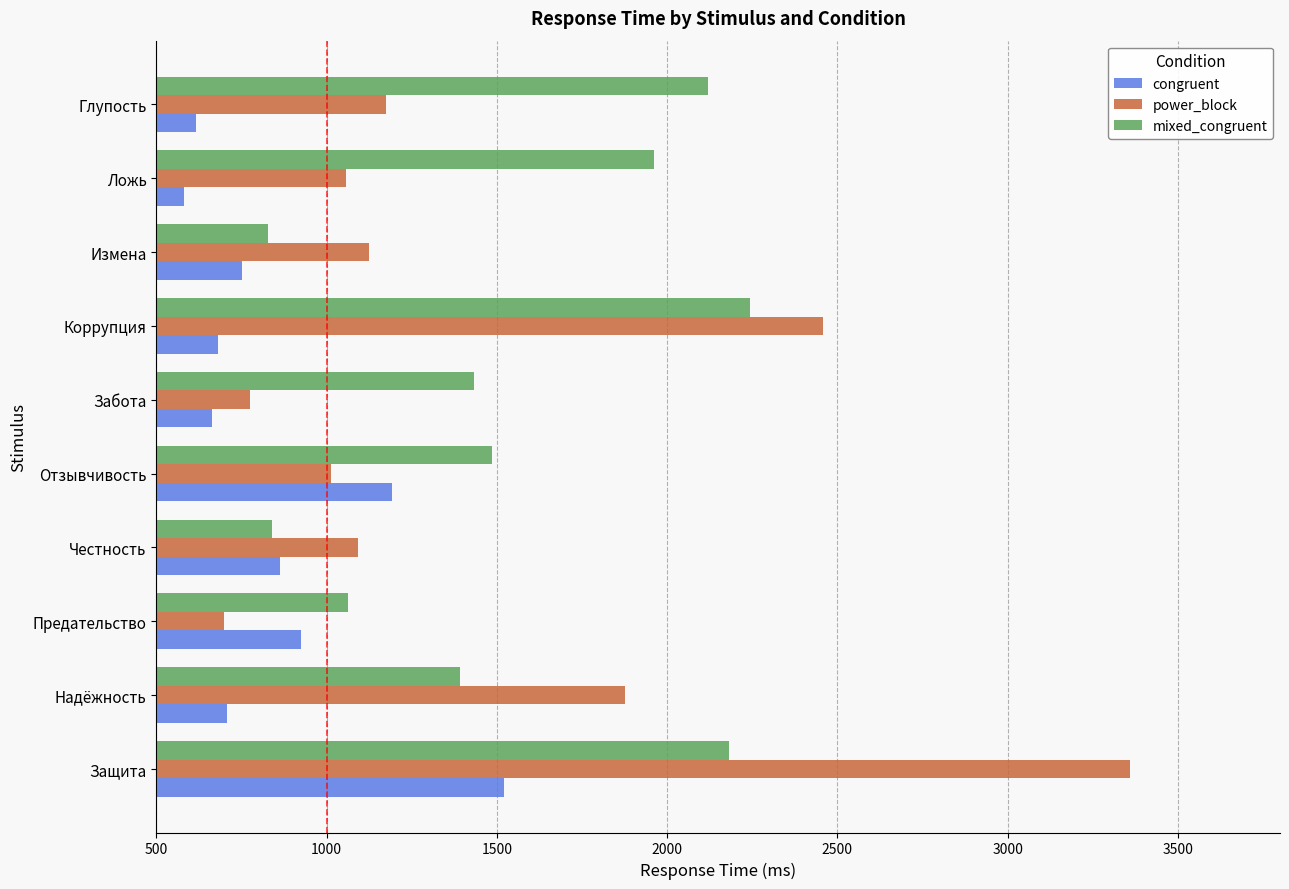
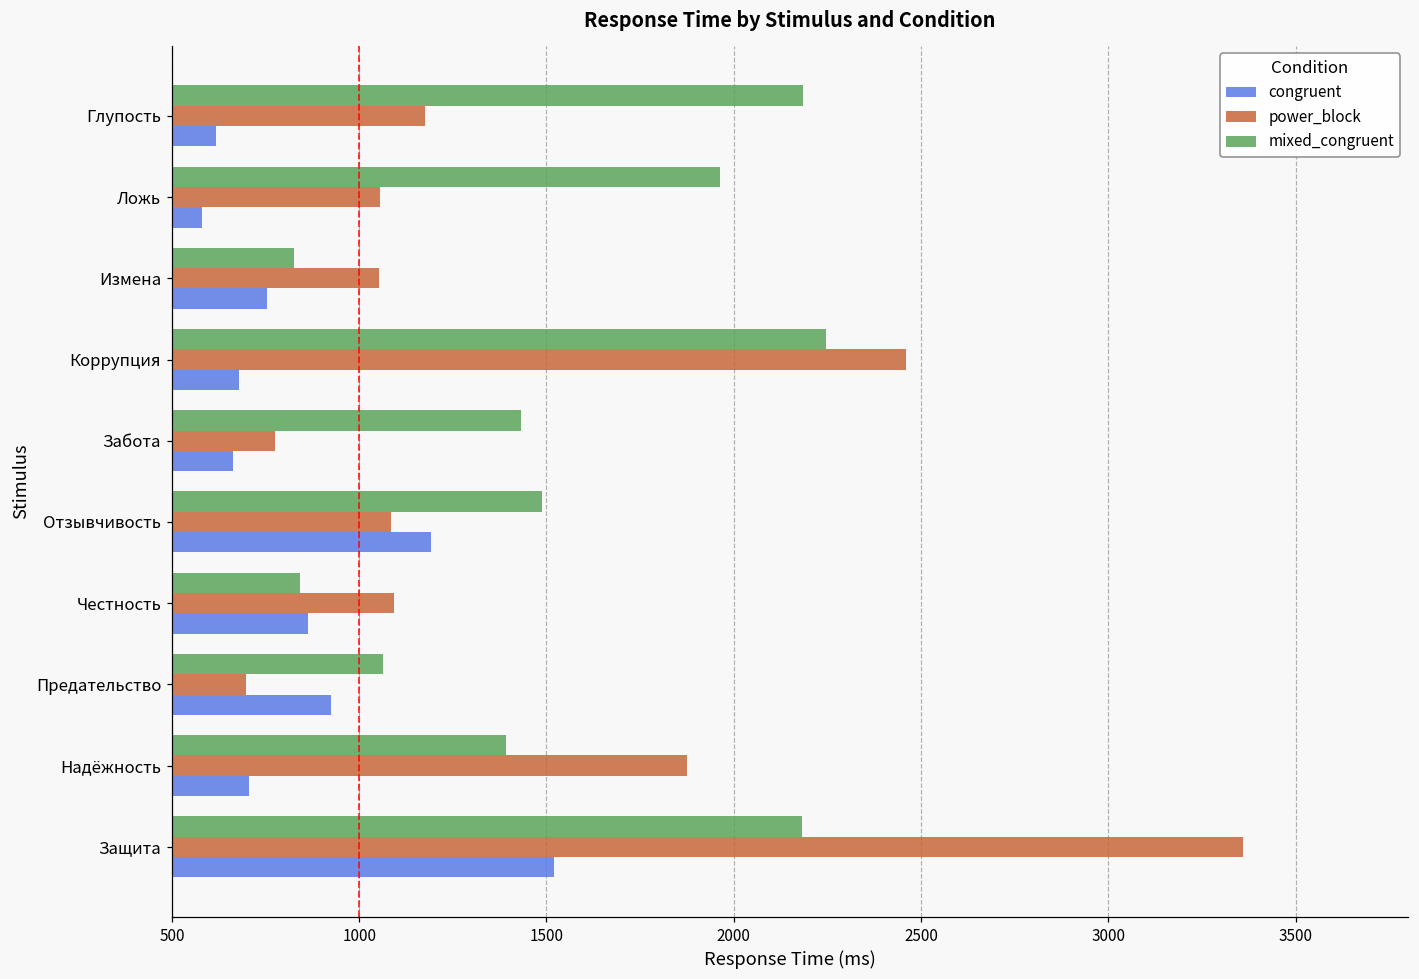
mixed_congruent, Глупость: 2120 -> 2190
power_block, Измена: 1130 -> 1050
power_block, Отзывчивость: 1010 -> 1090
